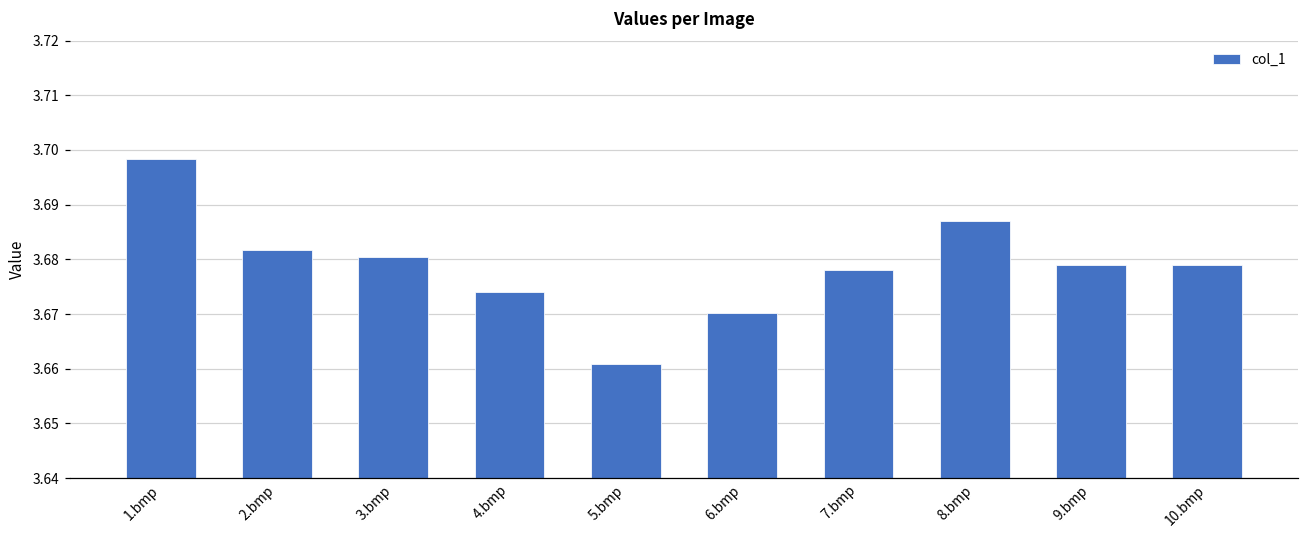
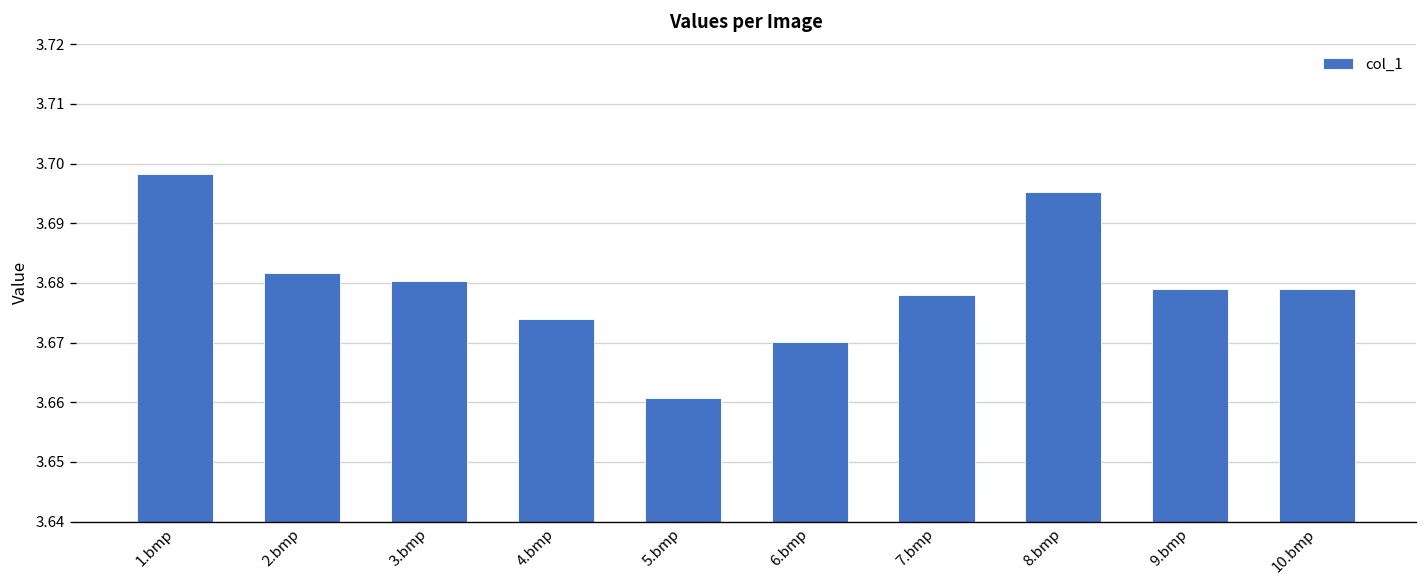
8.bmp: 3.687 -> 3.695
